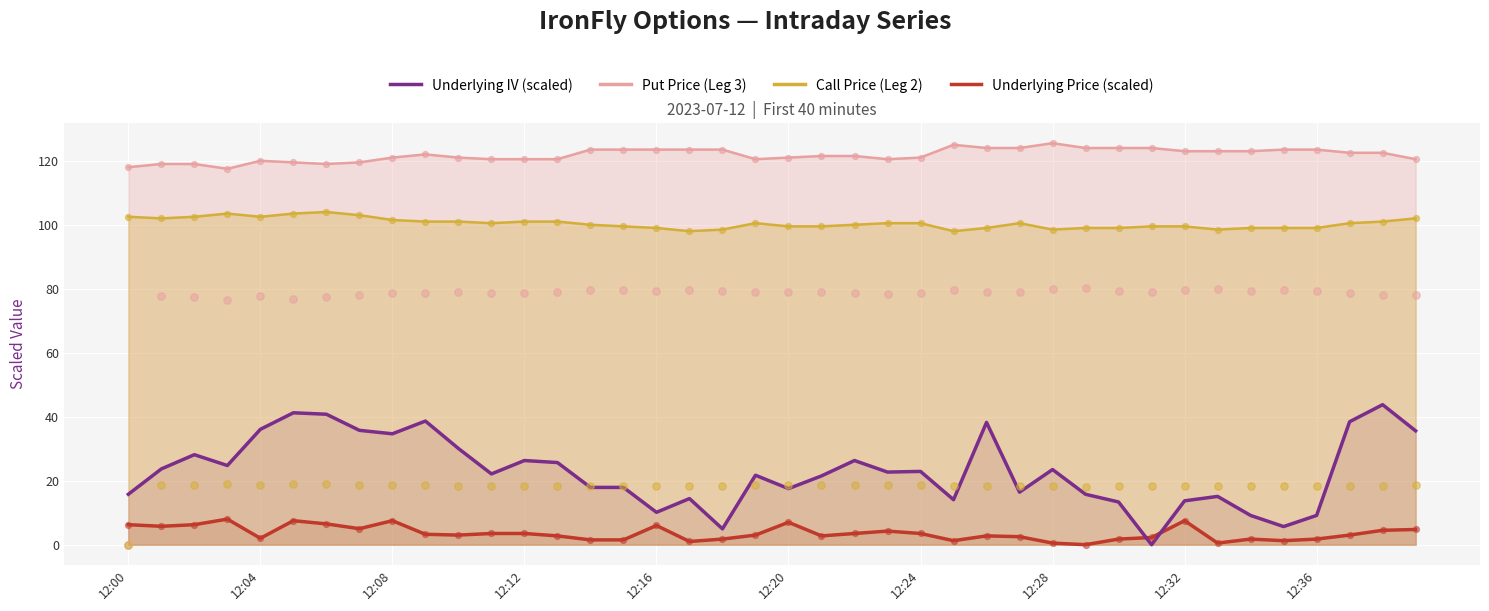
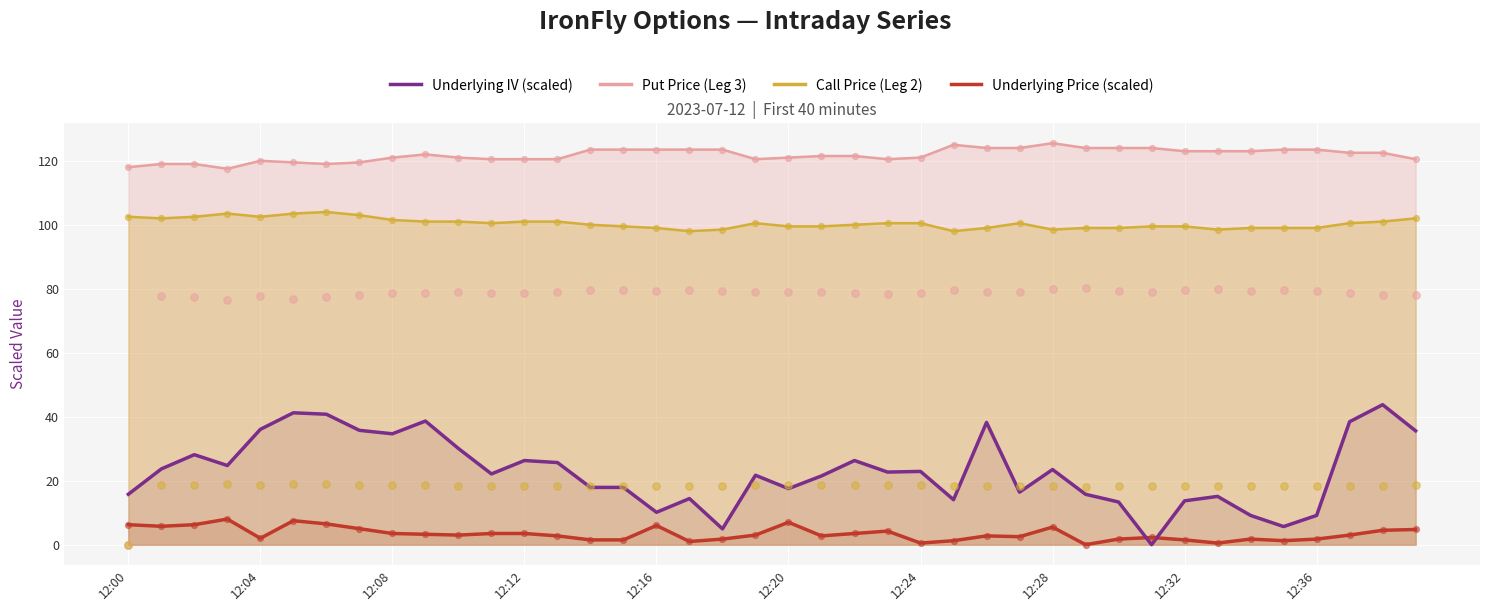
Underlying Price (scaled), 12:08: 8 -> 4
Underlying Price (scaled), 12:24: 4 -> 1
Underlying Price (scaled), 12:28: 1 -> 6
Underlying Price (scaled), 12:32: 8 -> 1
